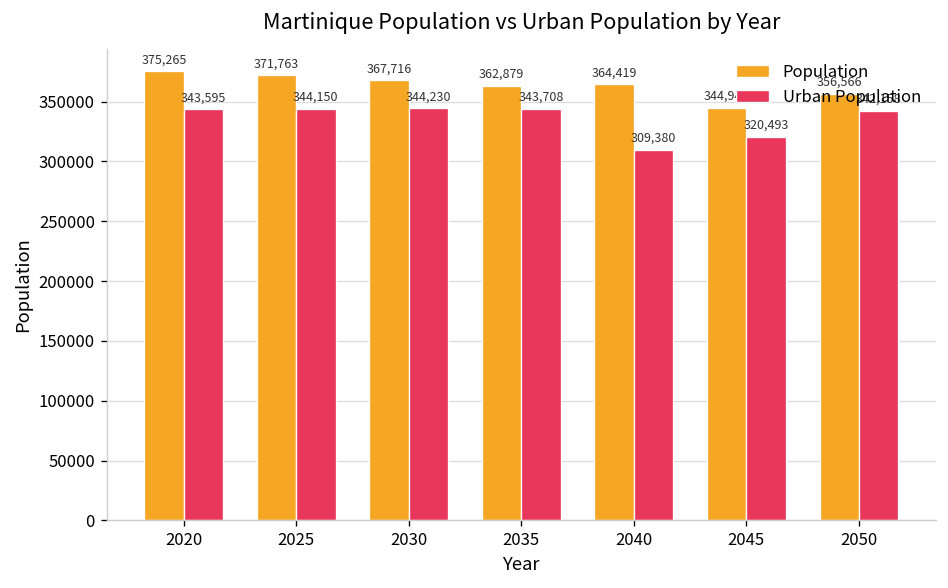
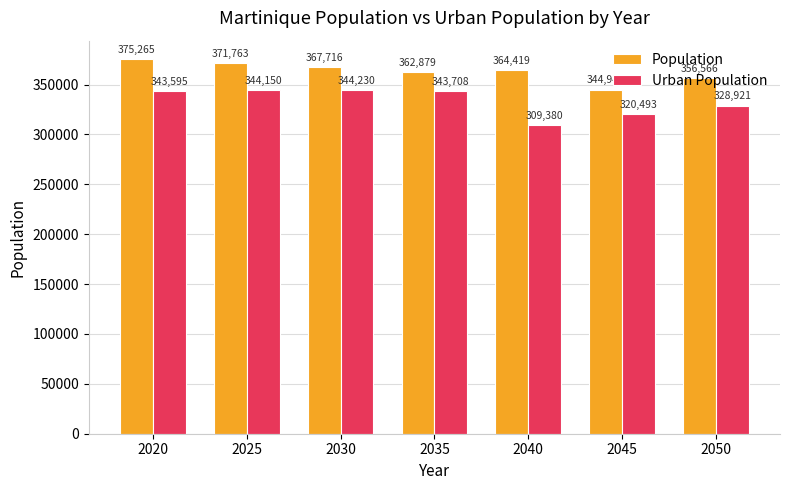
Urban Population, 2050: 342,158 -> 328,921
